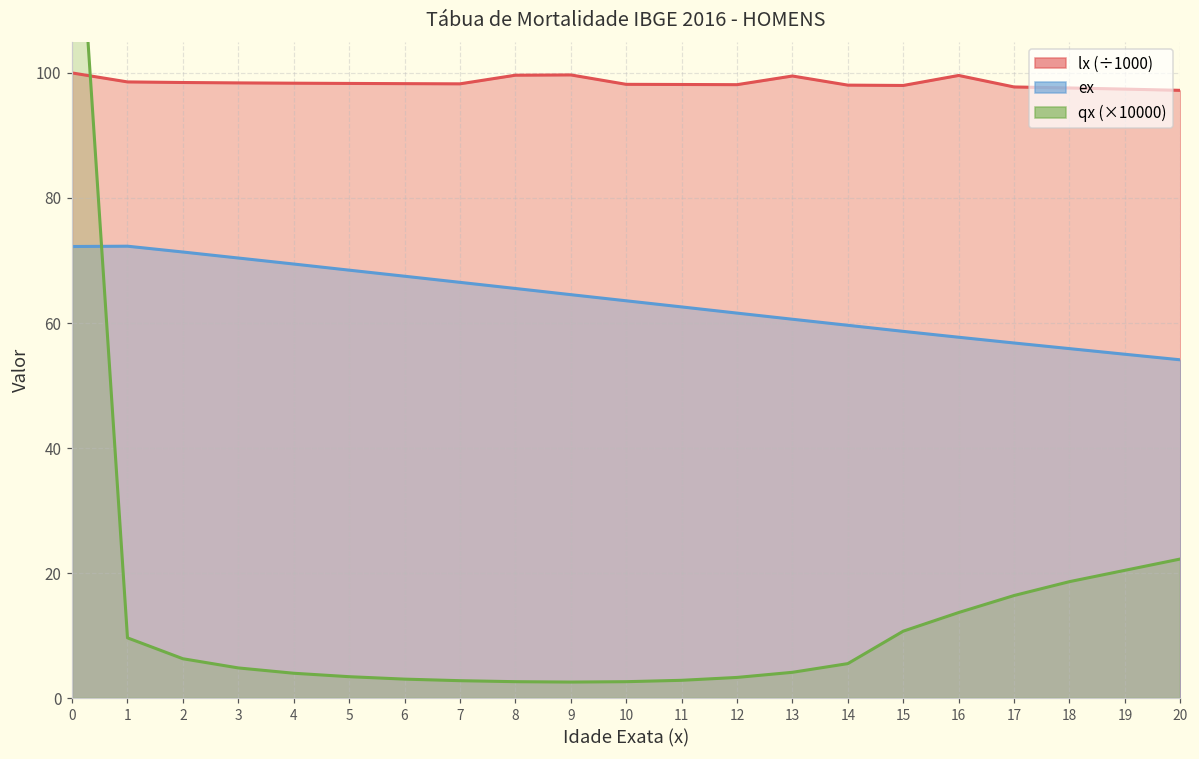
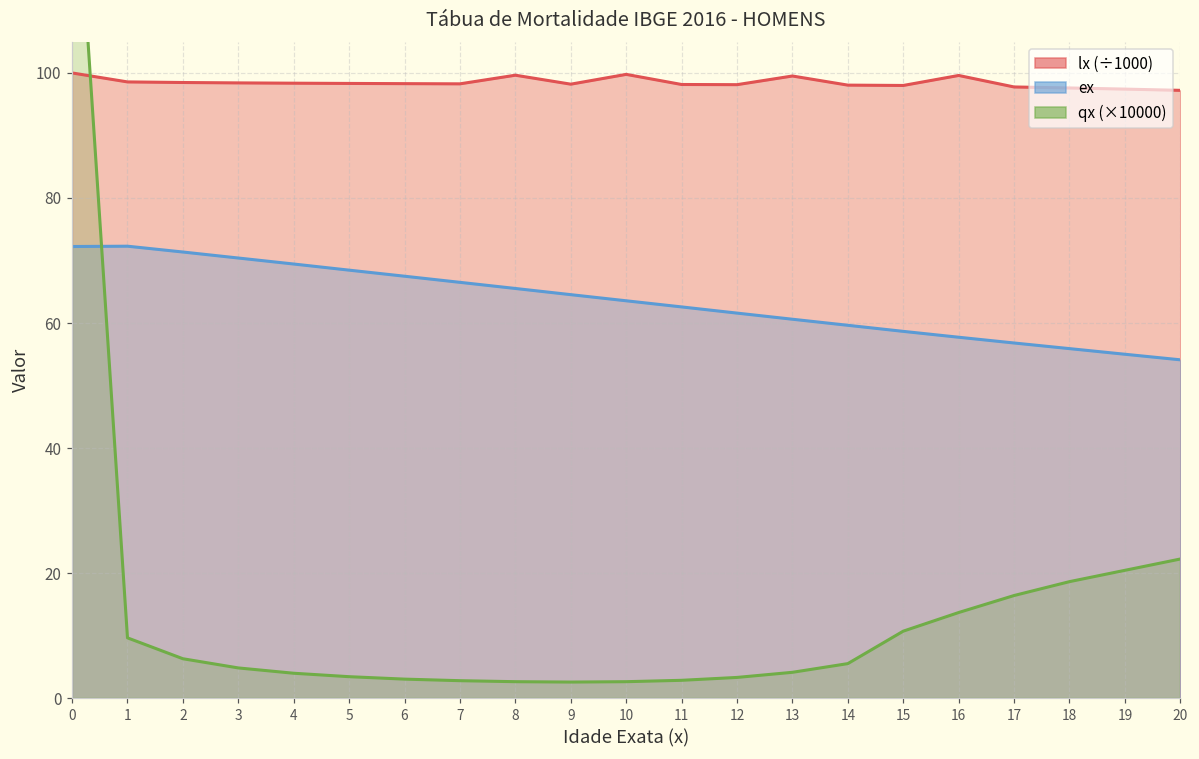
lx (÷1000), 9: 100 -> 98
lx (÷1000), 10: 98 -> 100
